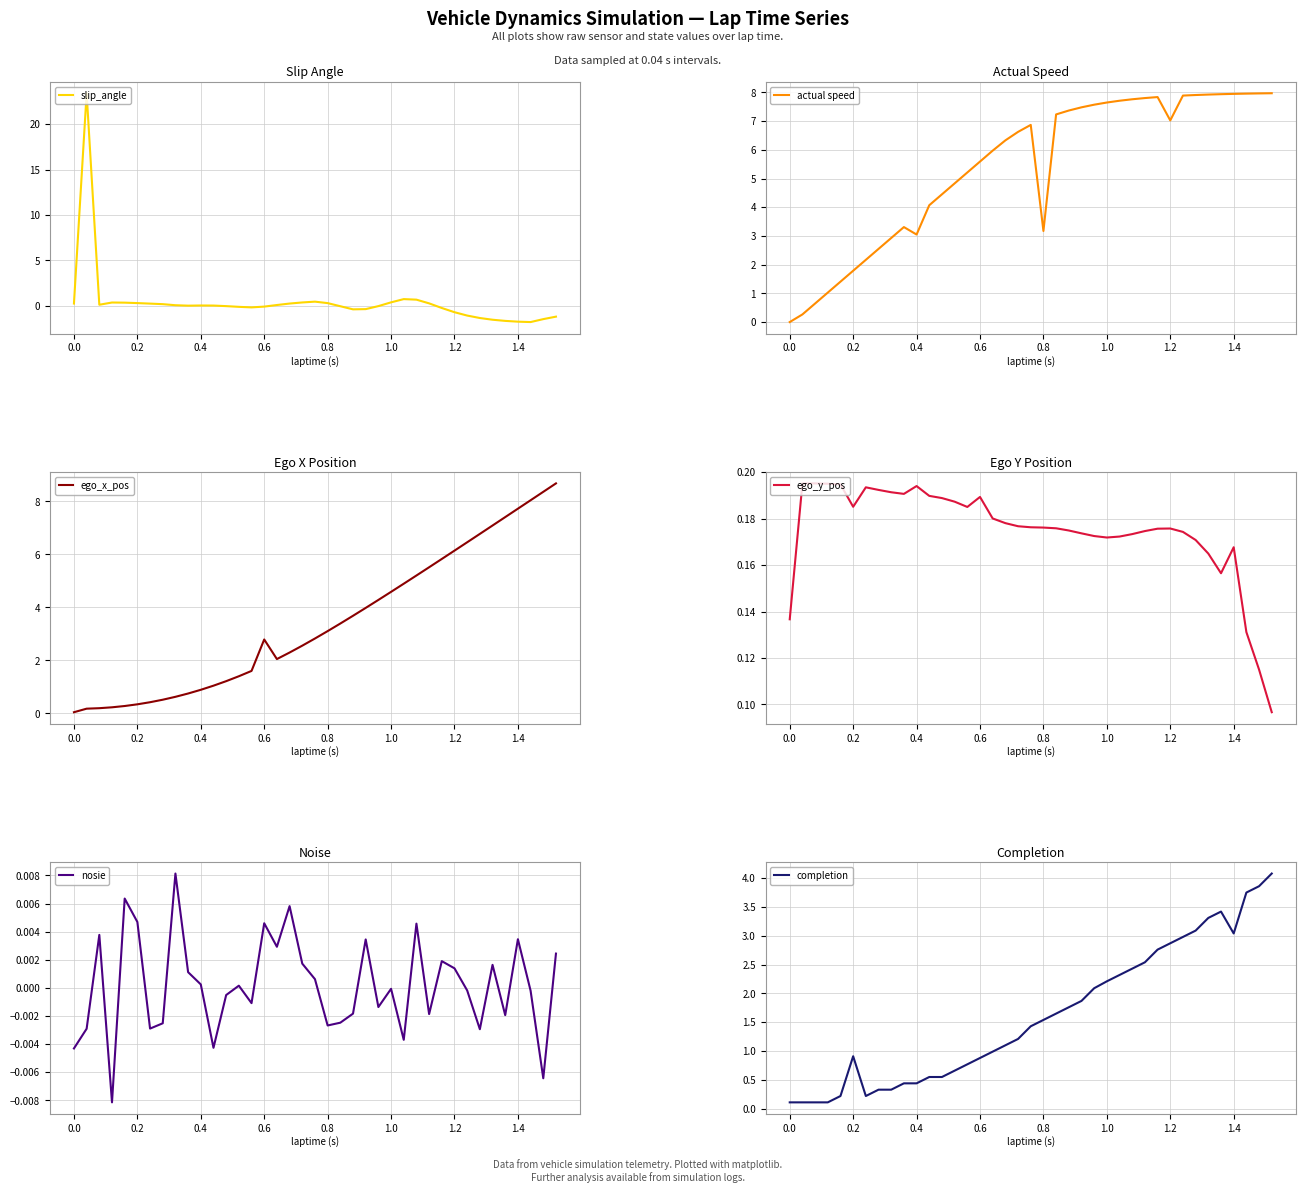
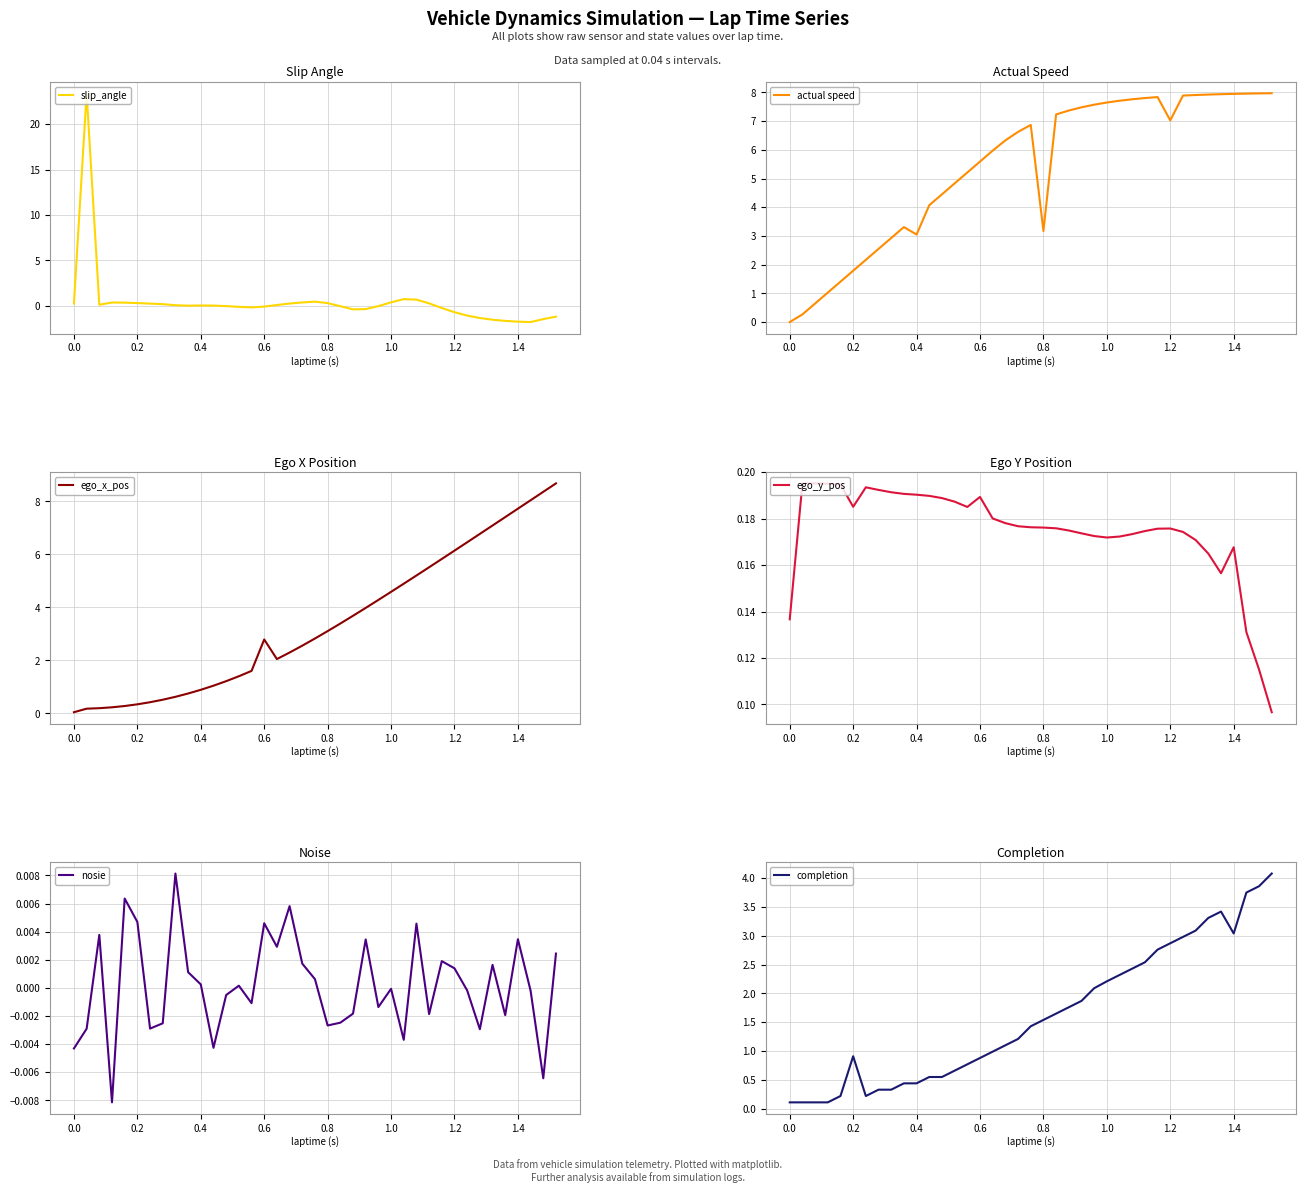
Ego Y Position, 0.4: 0.194 -> 0.190
